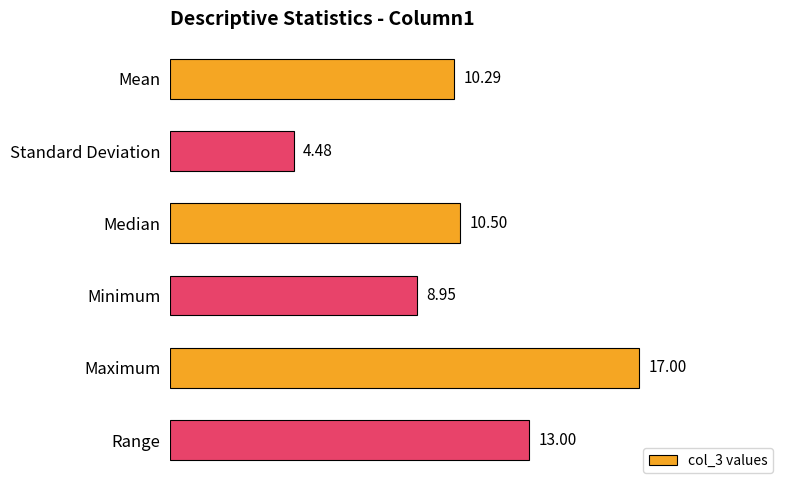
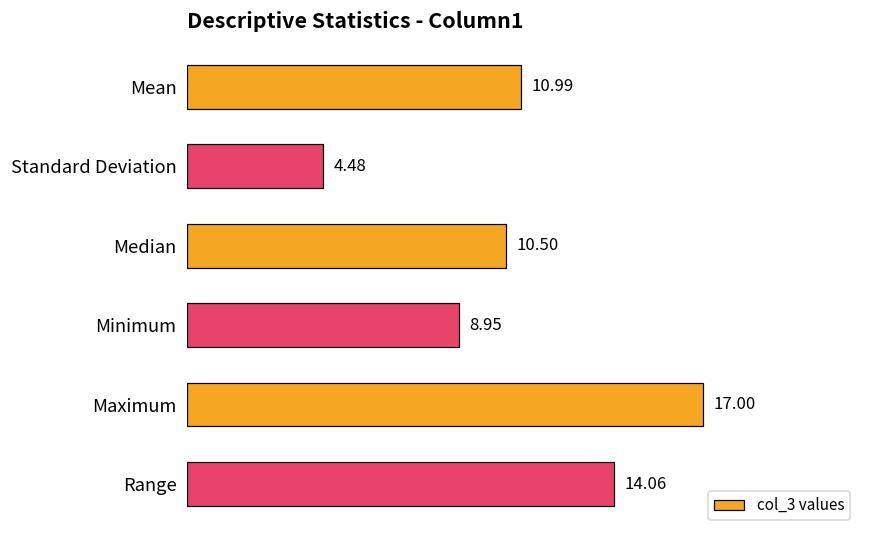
Mean: 10.29 -> 10.99
Range: 13.00 -> 14.06
